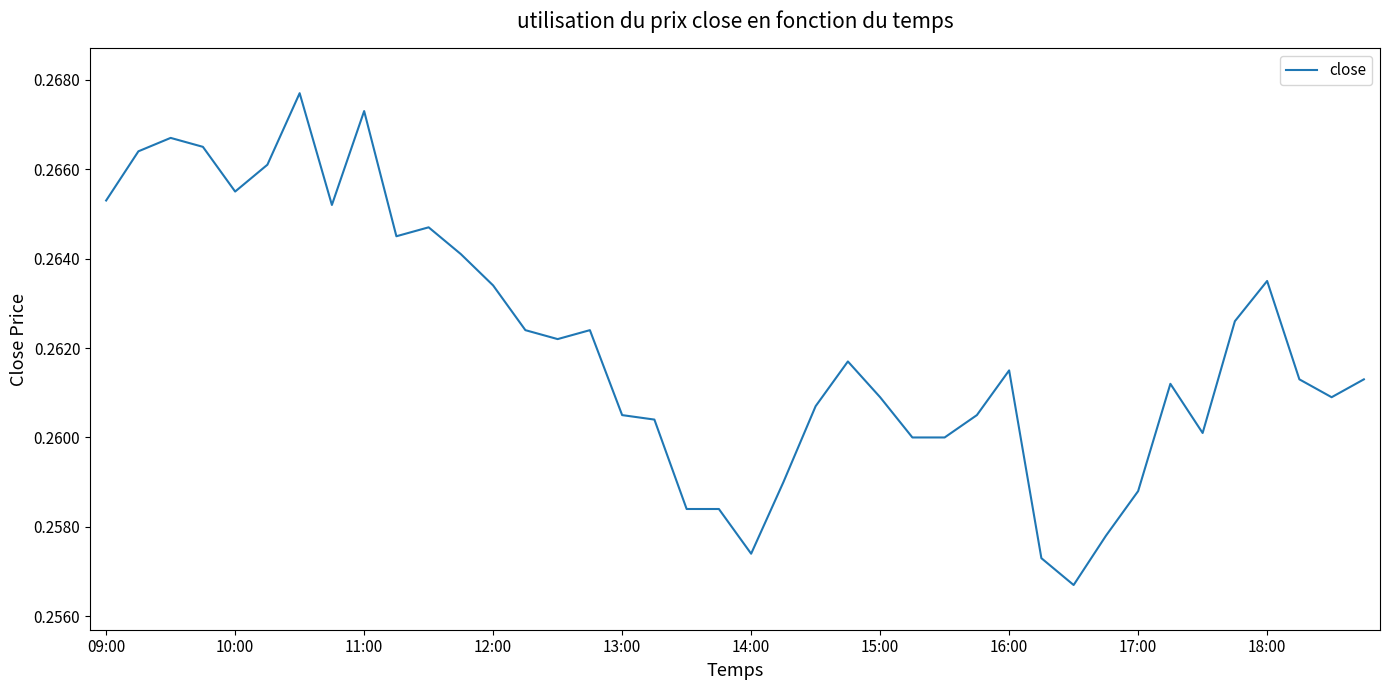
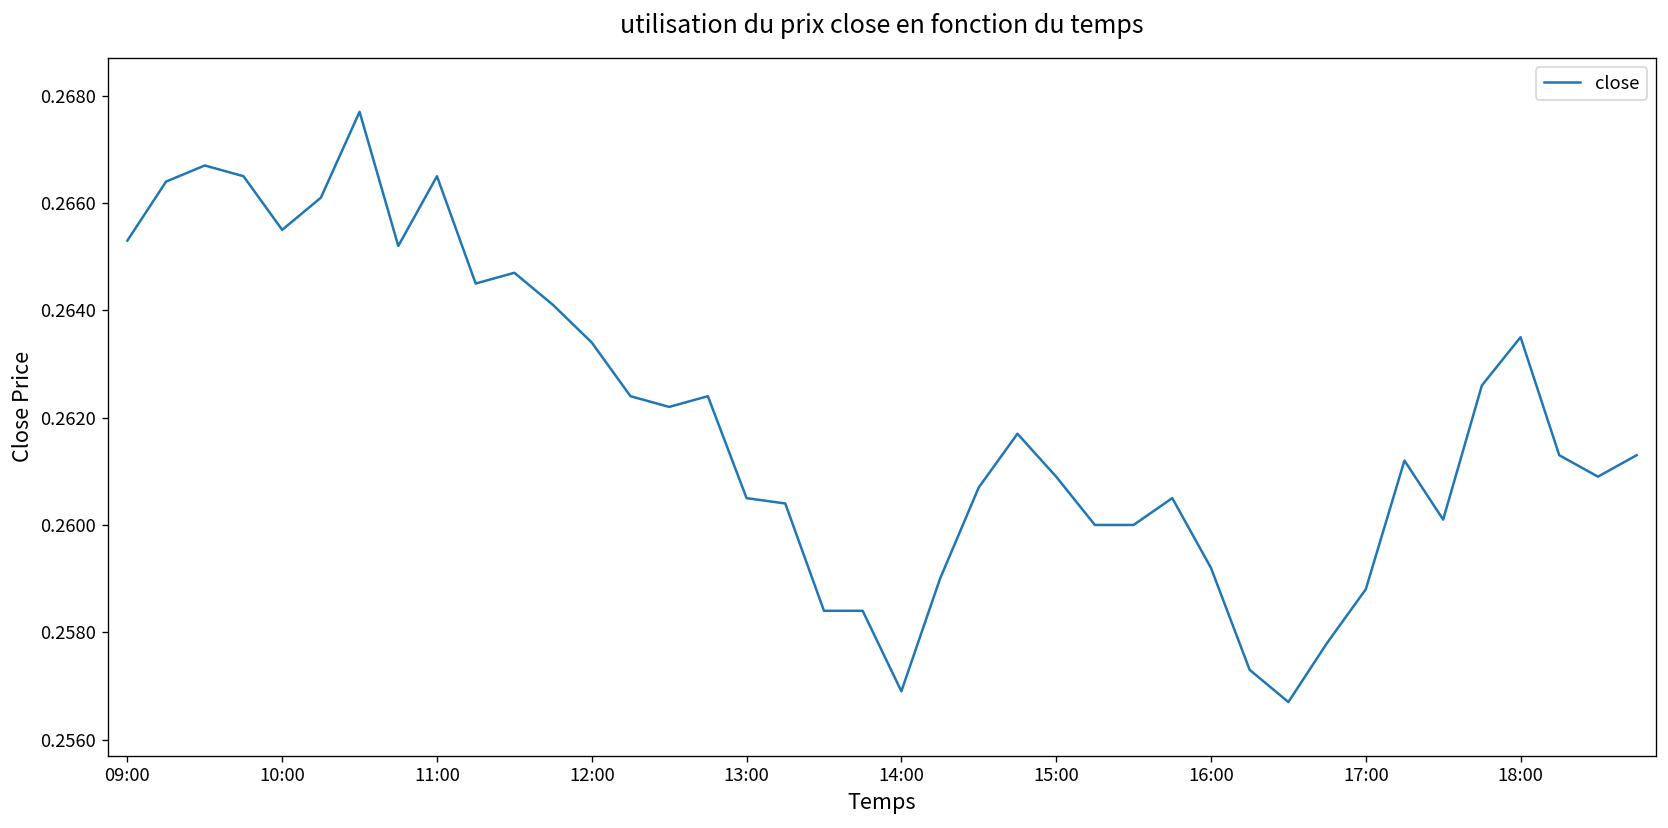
11:00: 0.2673 -> 0.2665
14:00: 0.2574 -> 0.2569
16:00: 0.2615 -> 0.2592
